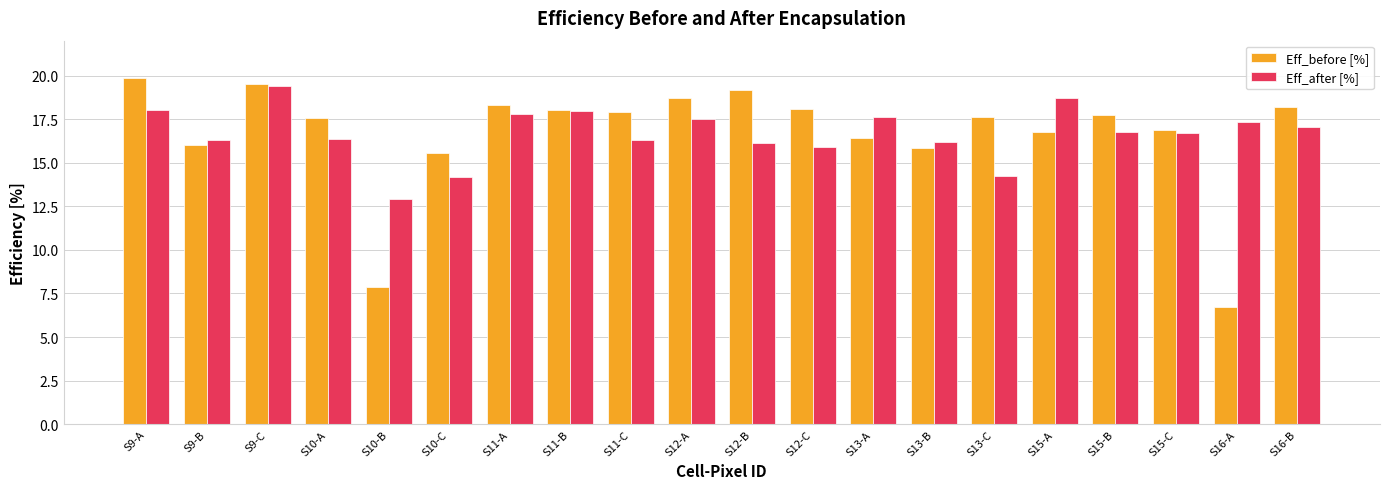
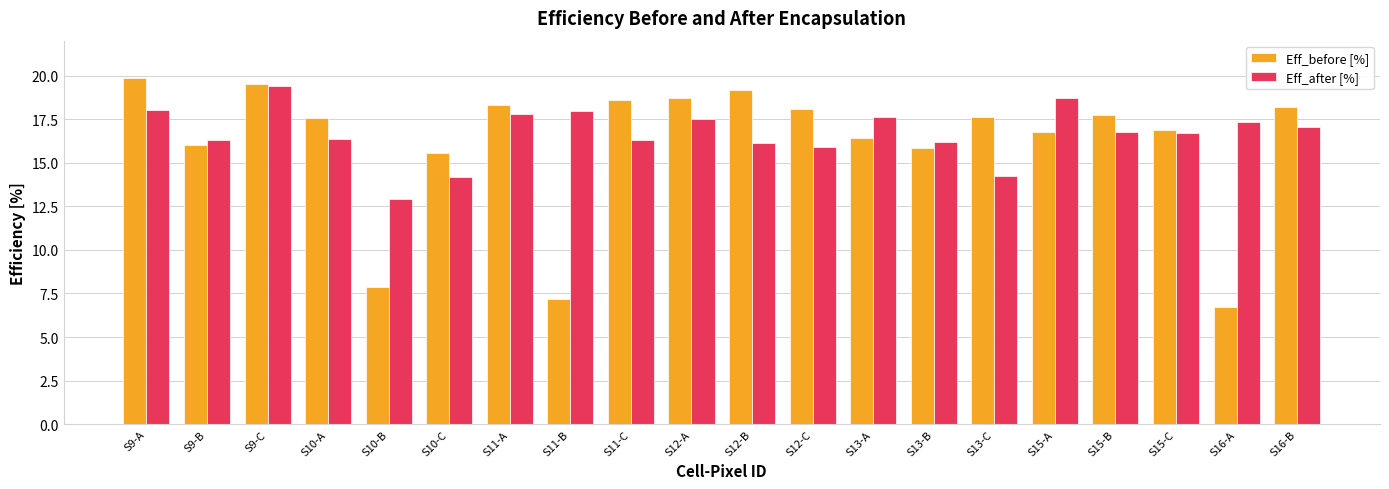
Eff_before [%], S11-B: 18.0 -> 7.2
Eff_before [%], S11-C: 17.9 -> 18.6
